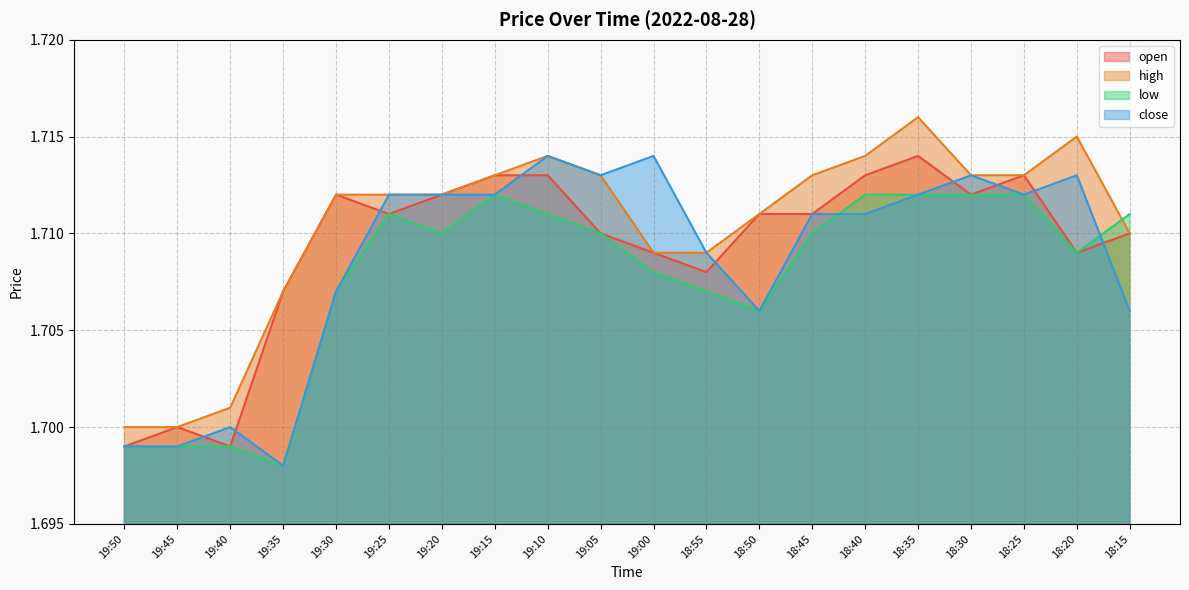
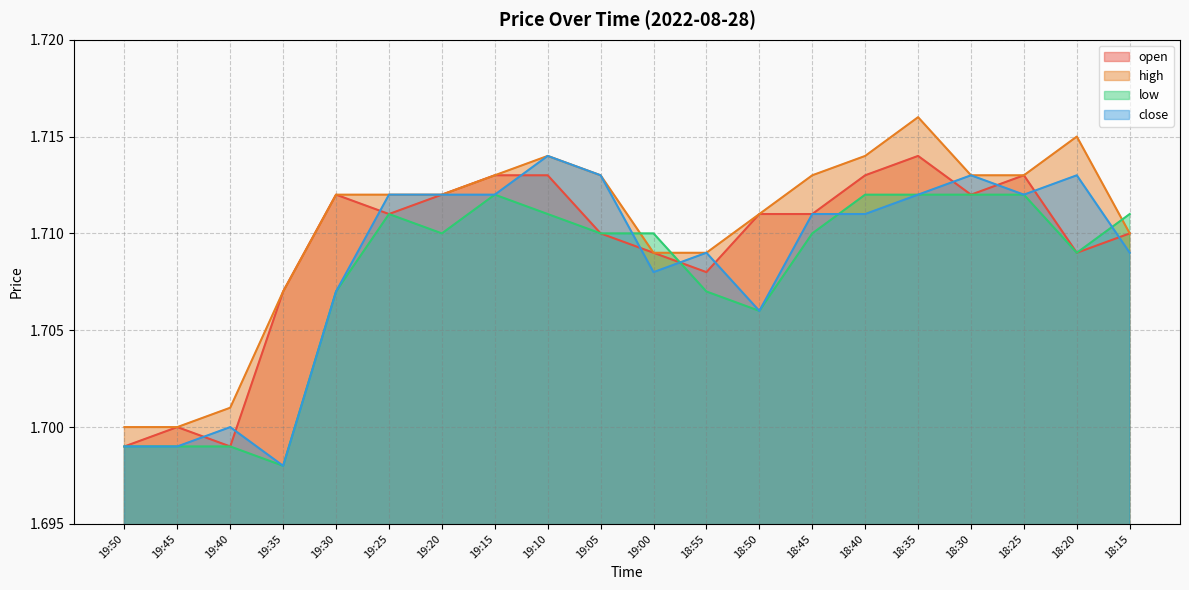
low, 19:00: 1.708 -> 1.710
close, 19:00: 1.714 -> 1.708
close, 18:15: 1.706 -> 1.709
